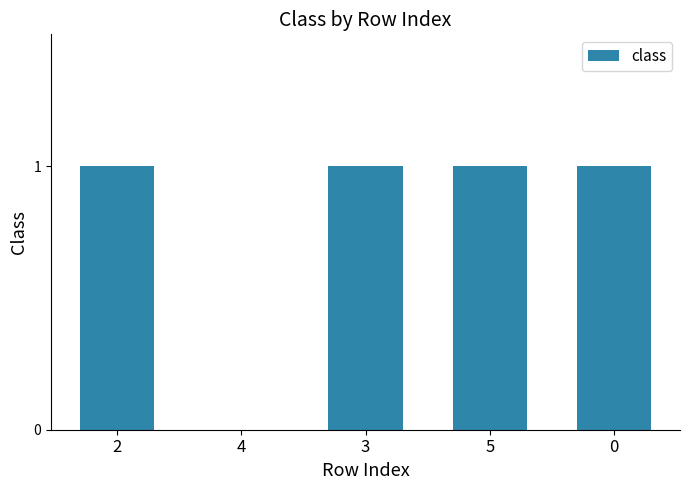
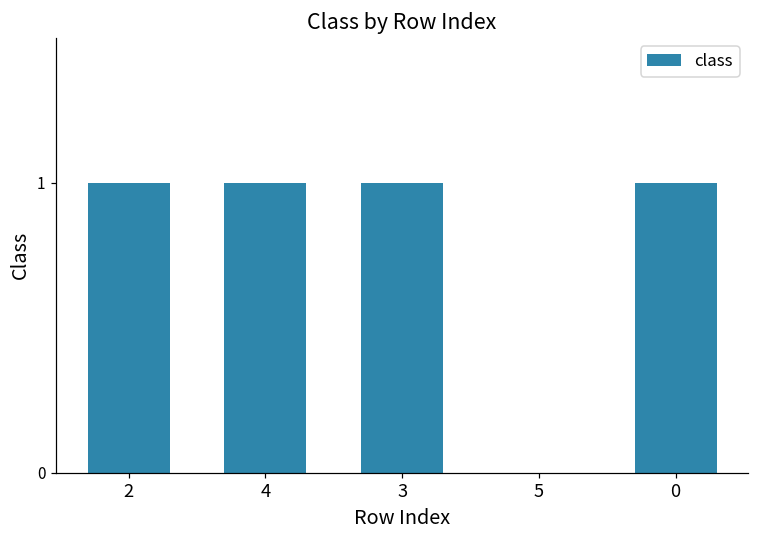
4: 0 -> 1
5: 1 -> 0
